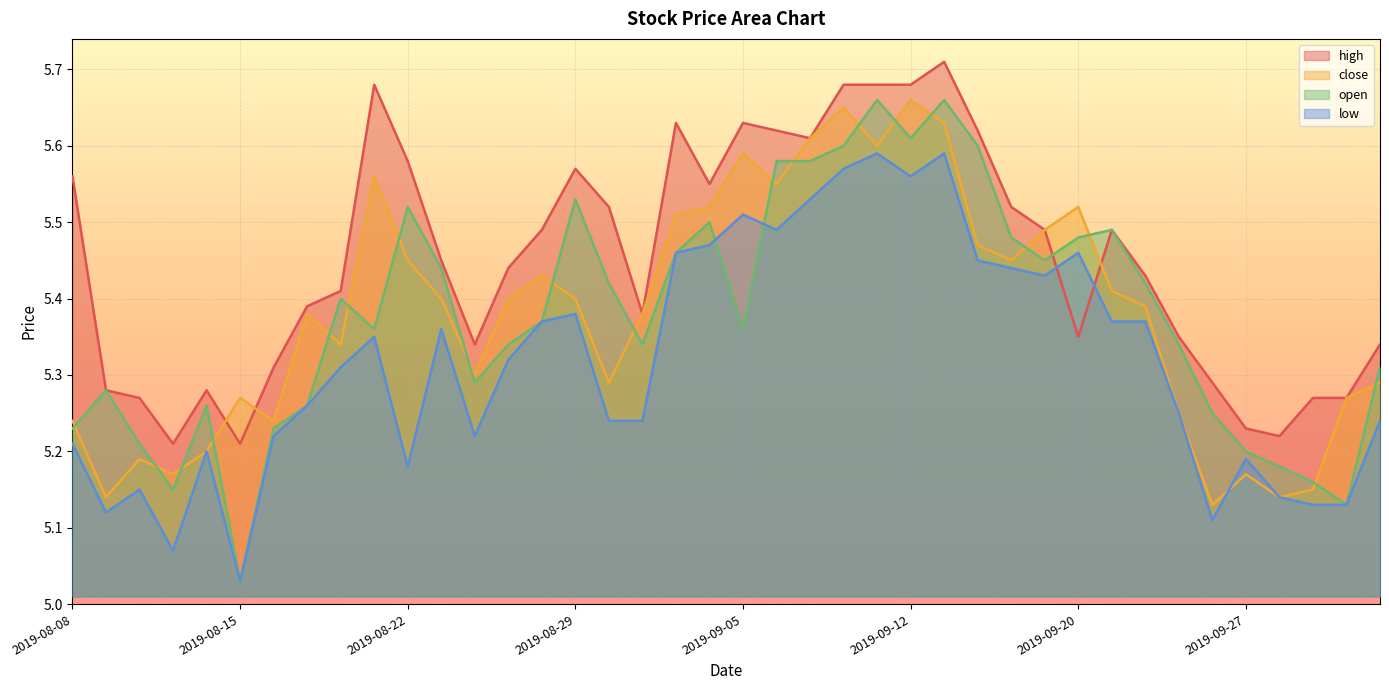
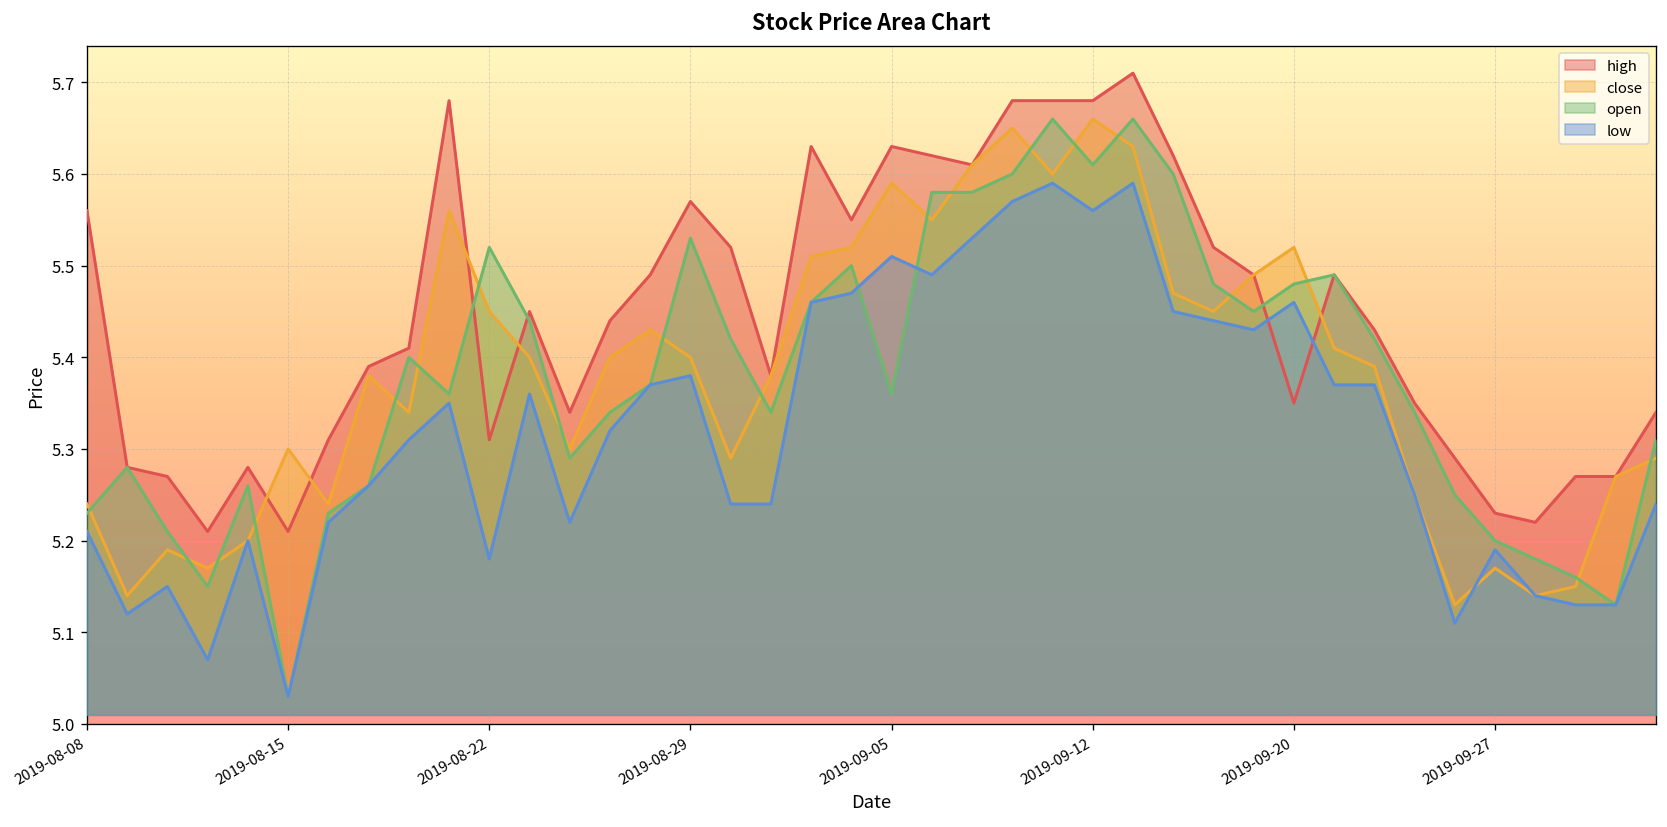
close, 2019-08-15: 5.27 -> 5.30
high, 2019-08-22: 5.58 -> 5.31
